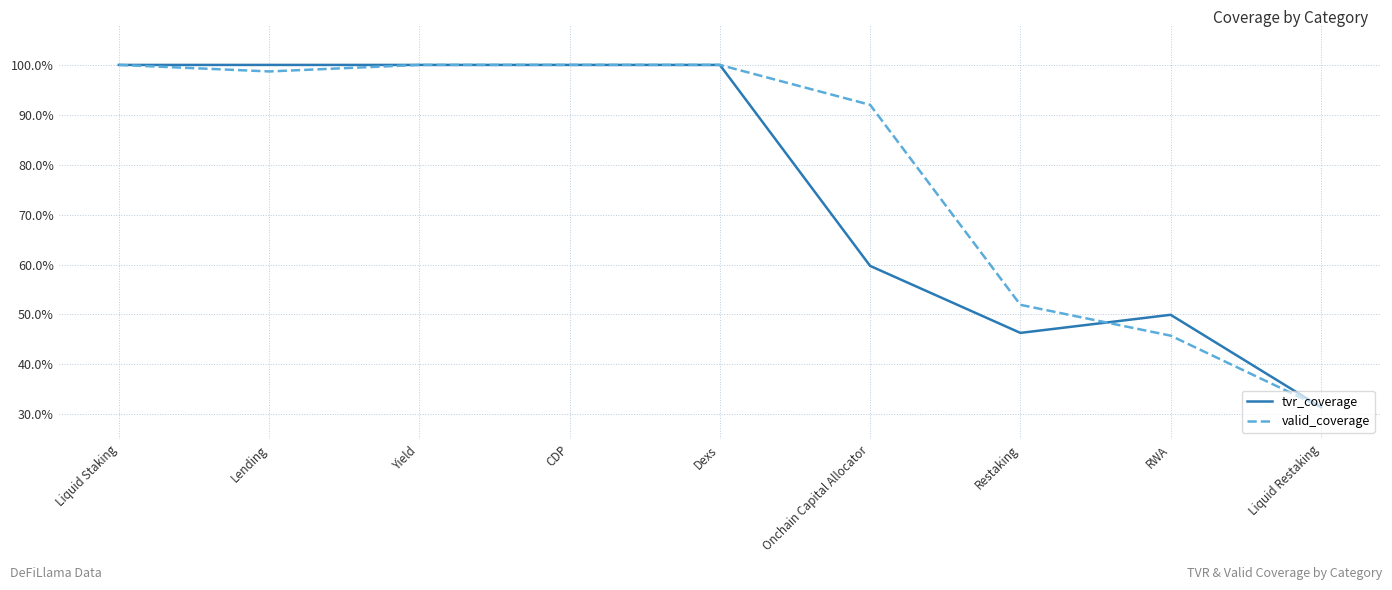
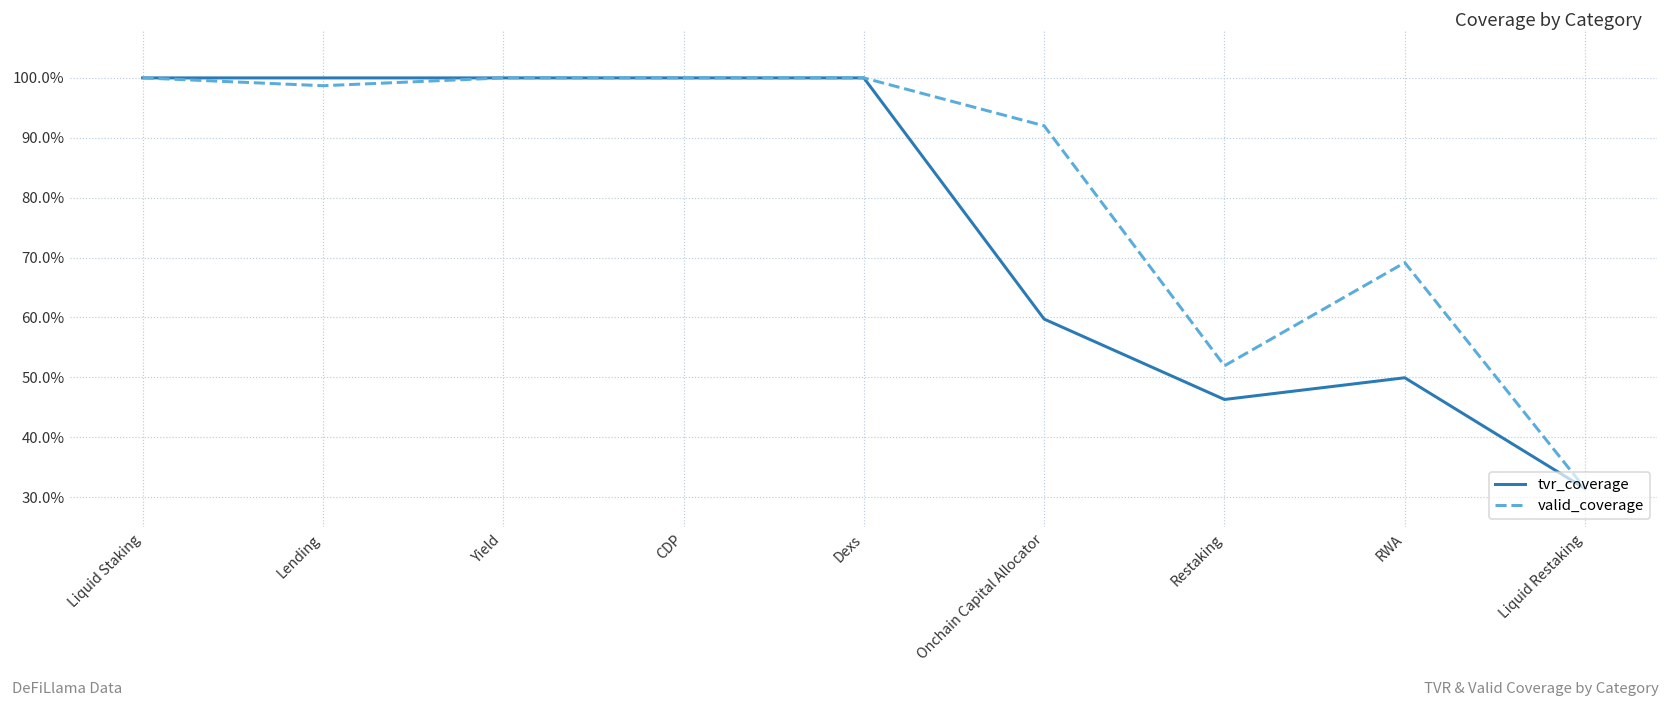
valid_coverage, RWA: 46% -> 69%
